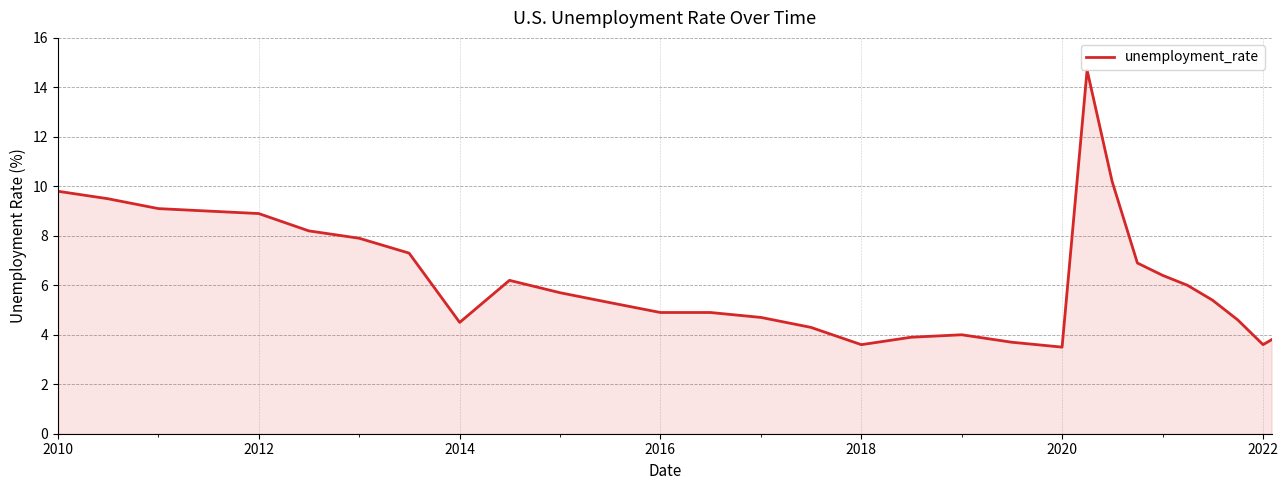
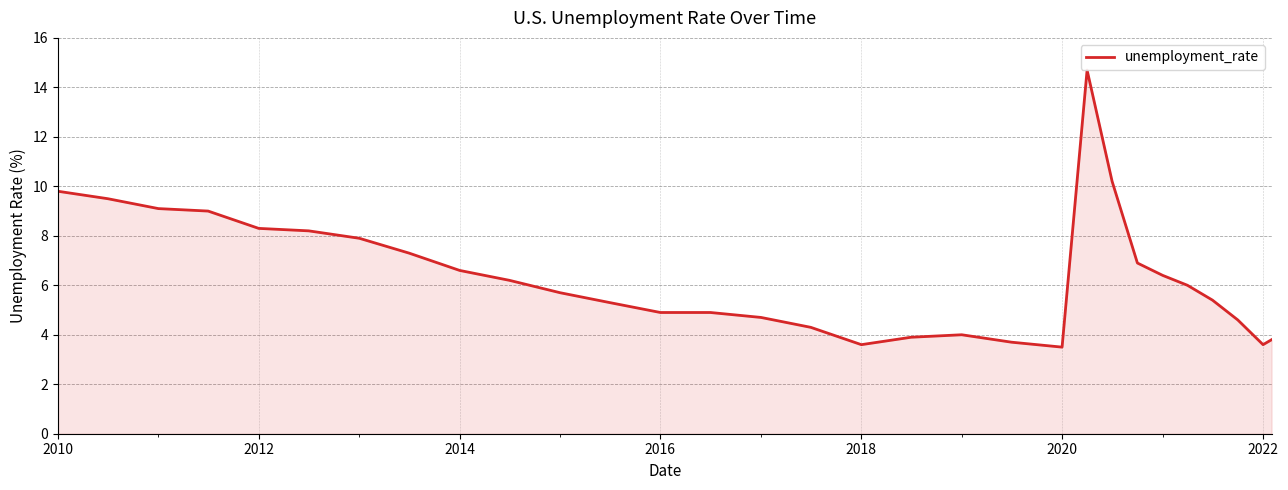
2012: 8.9 -> 8.3
2014: 4.5 -> 6.6
